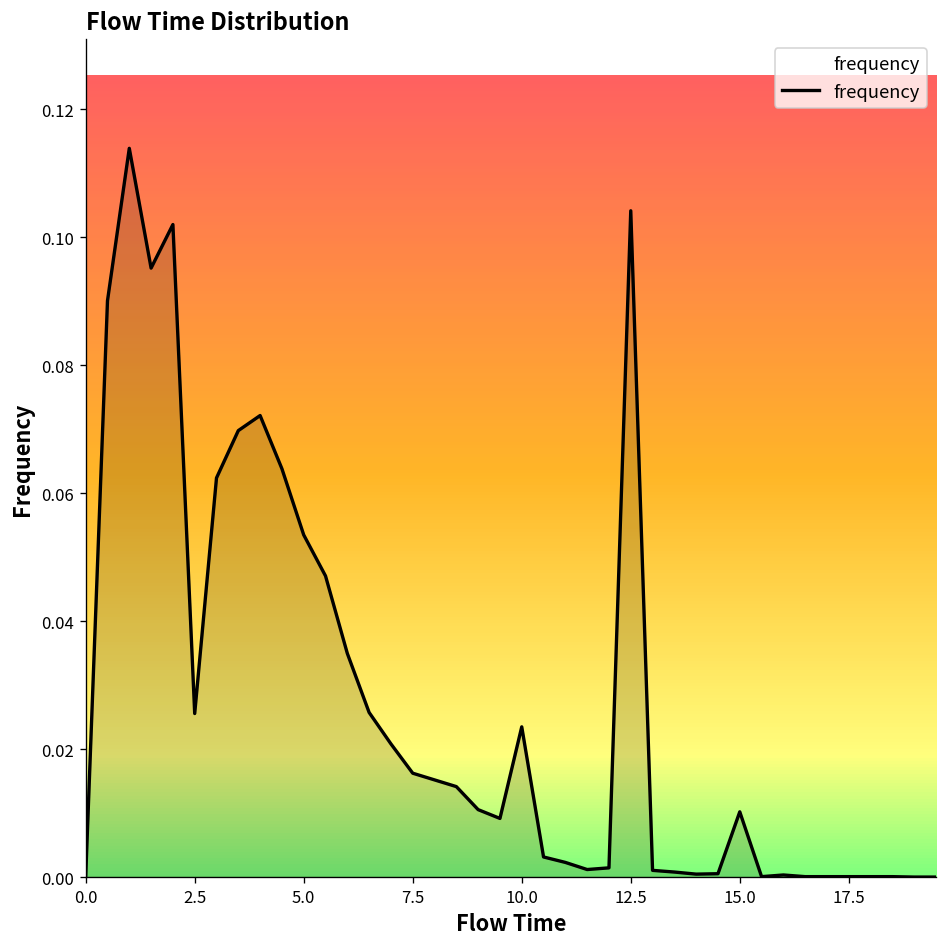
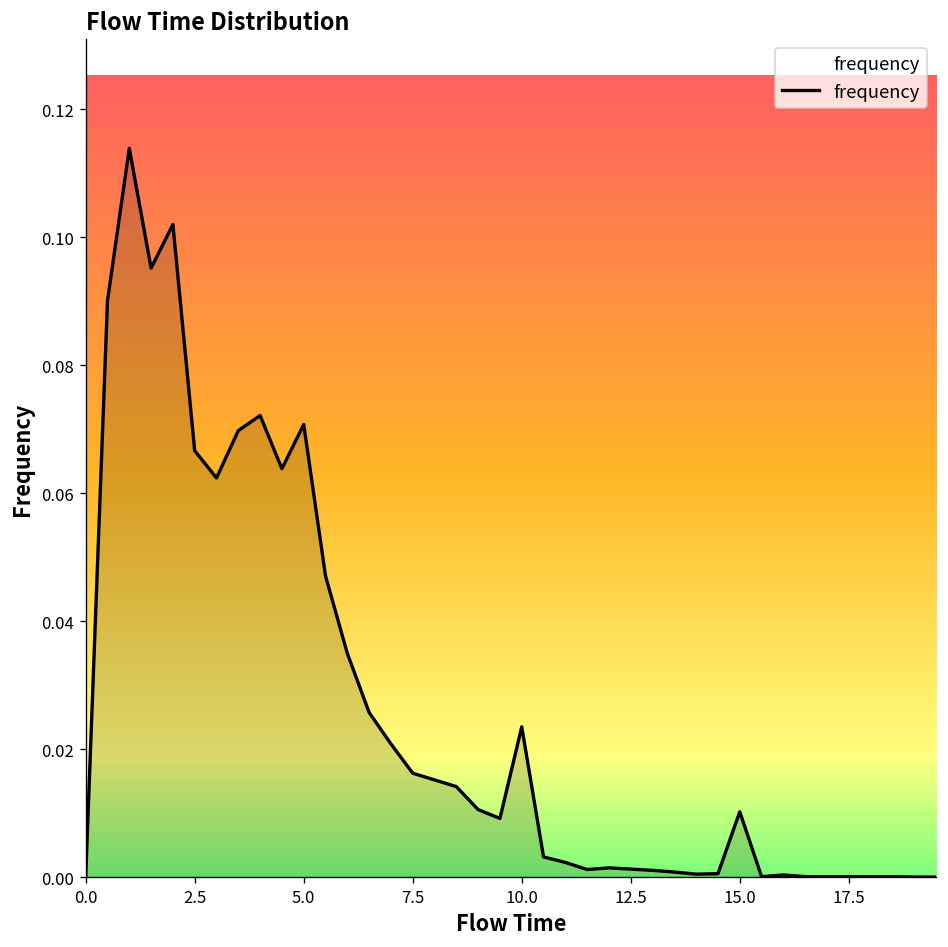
2.5: 0.026 -> 0.067
5.0: 0.053 -> 0.071
12.5: 0.104 -> 0.001
